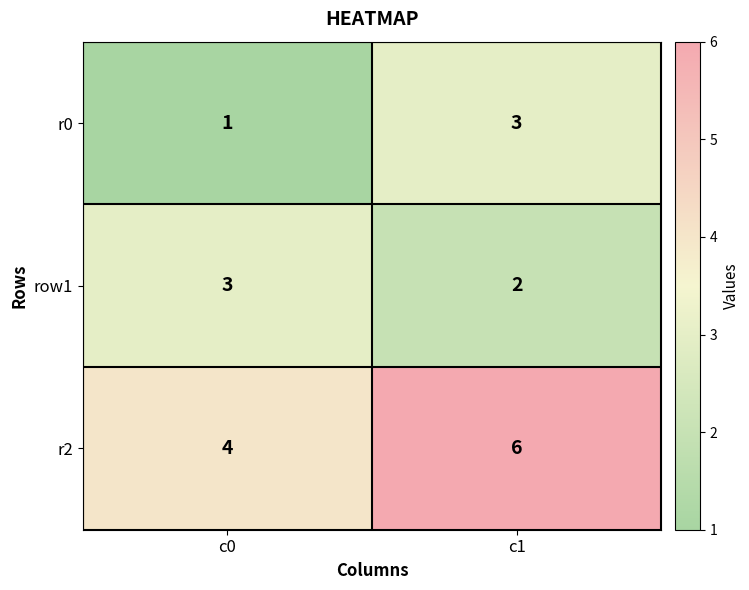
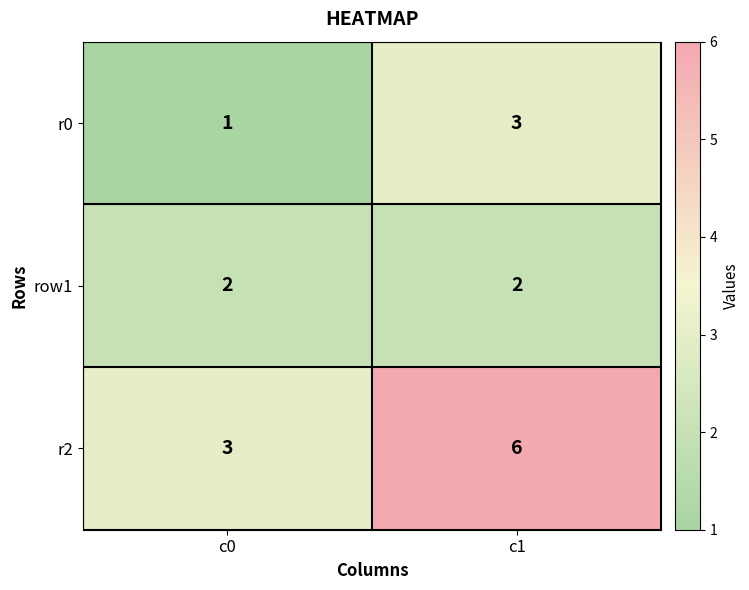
row1, c0: 3 -> 2
r2, c0: 4 -> 3
